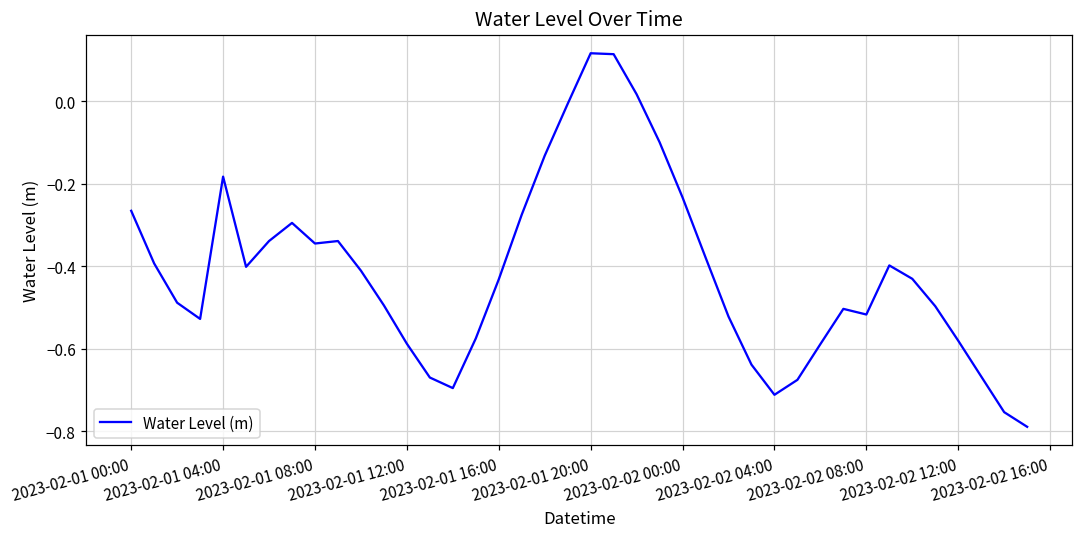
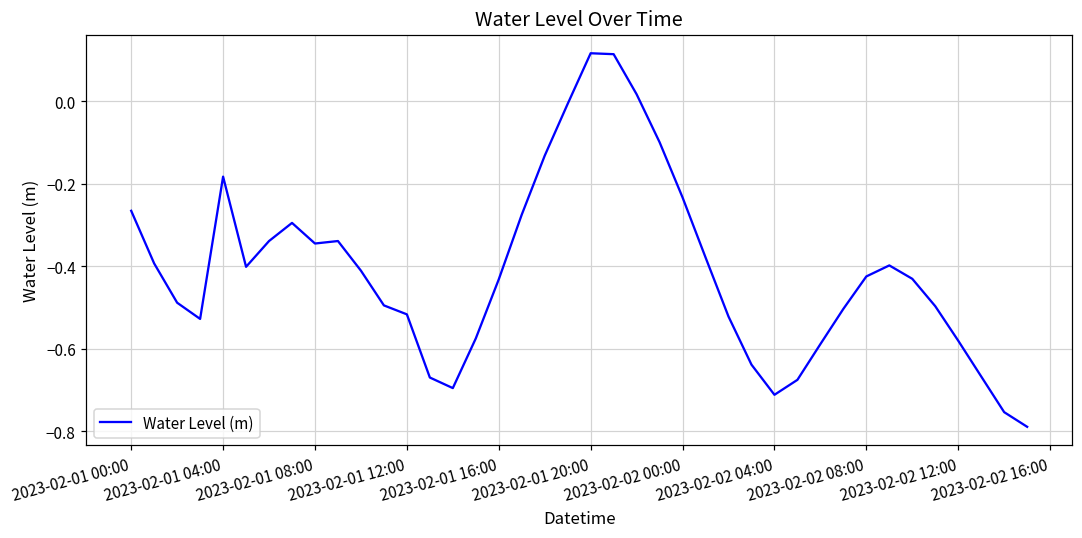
2023-02-01 12:00: -0.59 -> -0.52
2023-02-02 08:00: -0.52 -> -0.42
